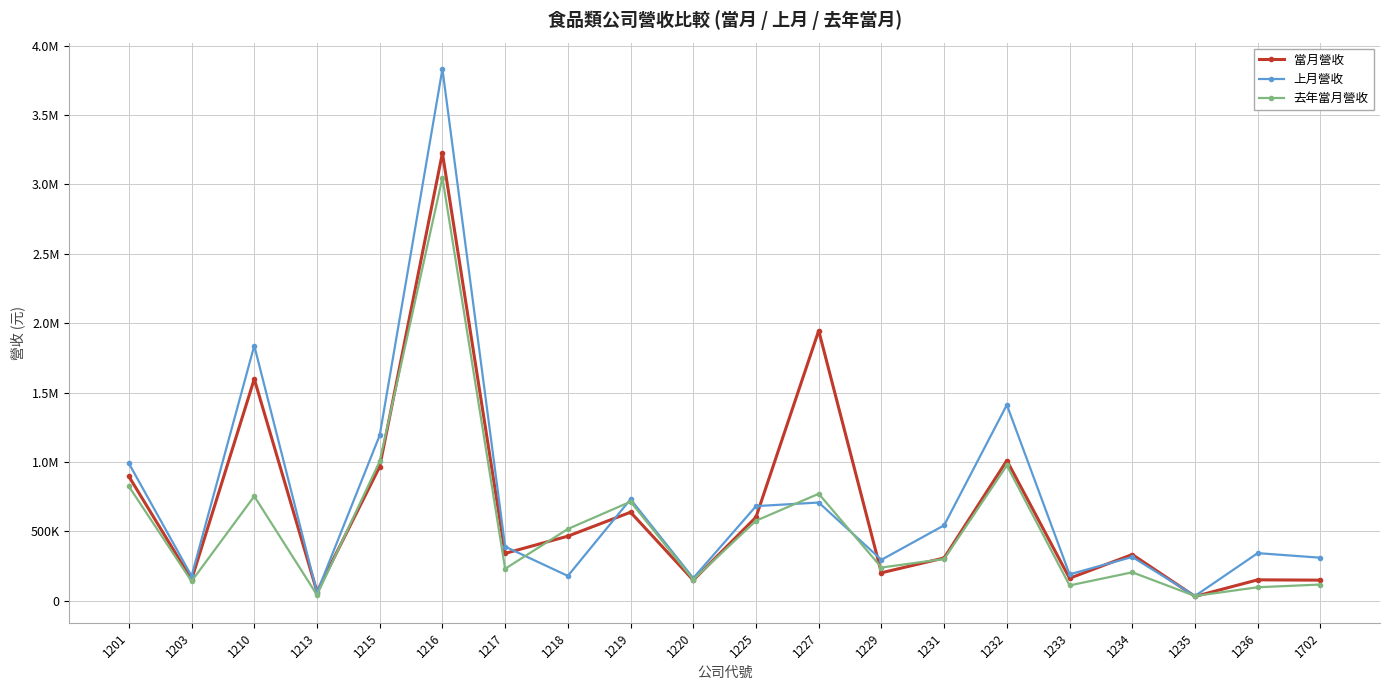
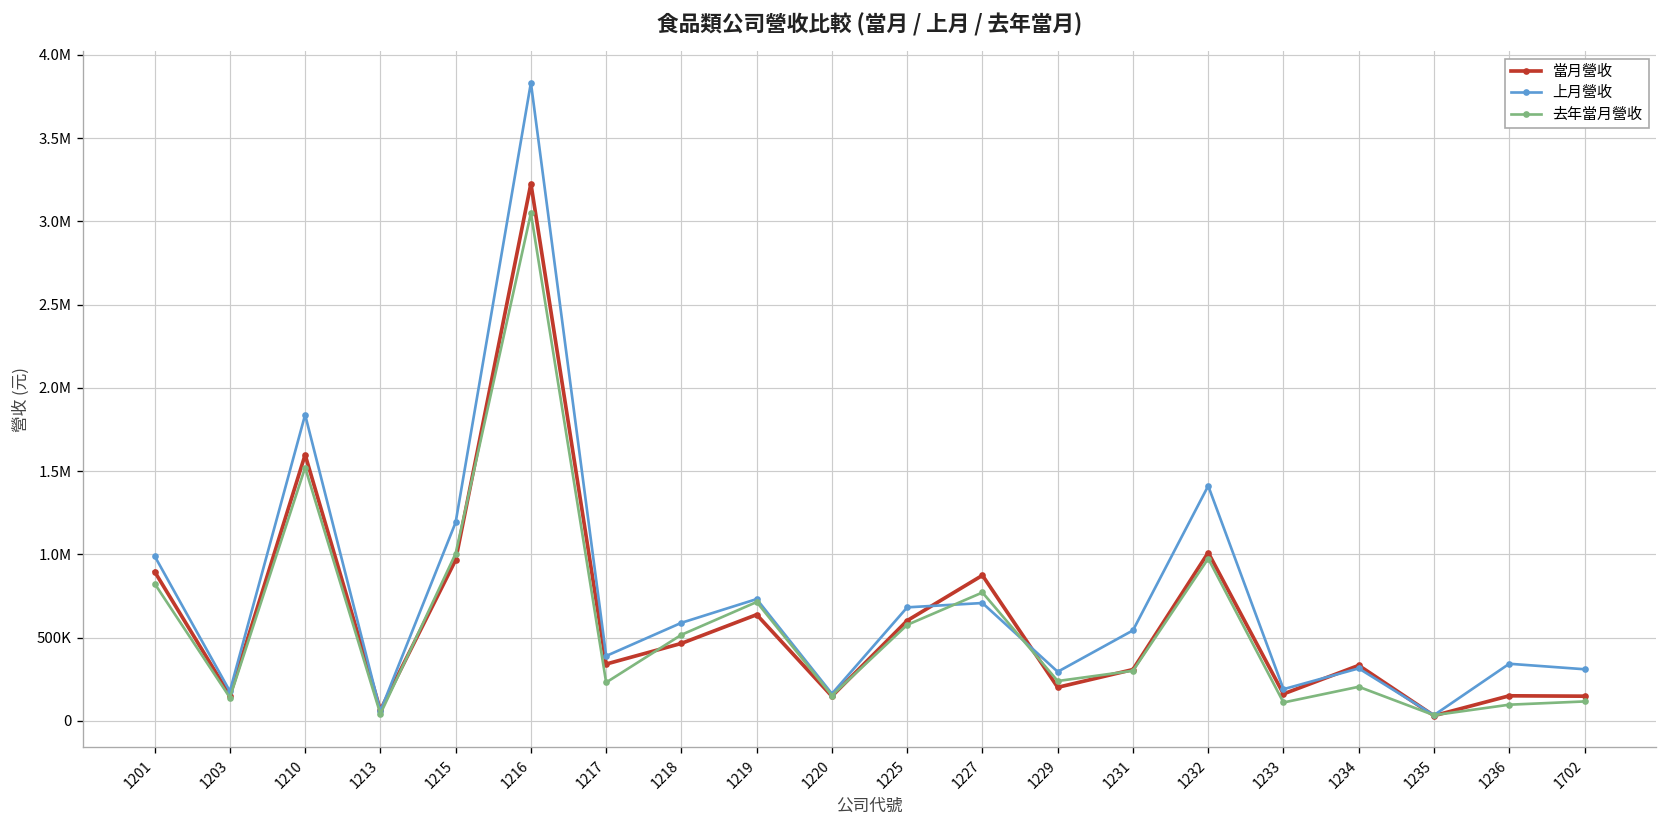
去年當月營收, 1210: 750000 -> 1520000
上月營收, 1218: 180000 -> 590000
當月營收, 1227: 1950000 -> 870000
